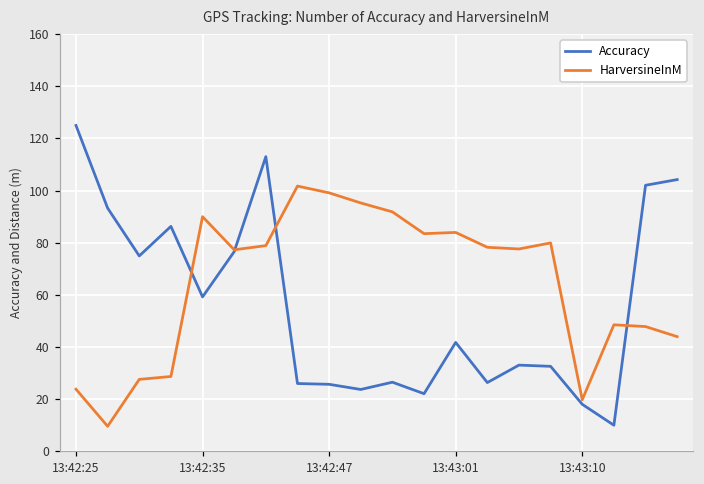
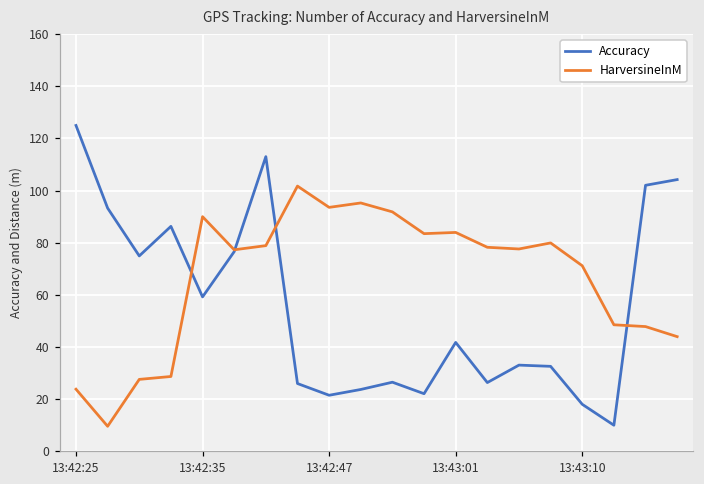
Accuracy, 13:42:47: 26 -> 22
HarversineInM, 13:42:47: 99 -> 94
HarversineInM, 13:43:10: 20 -> 71
